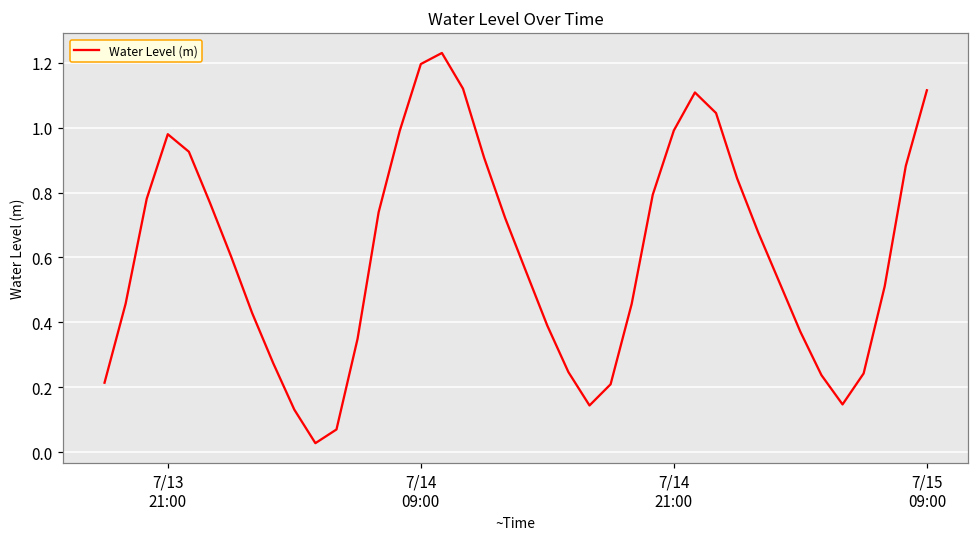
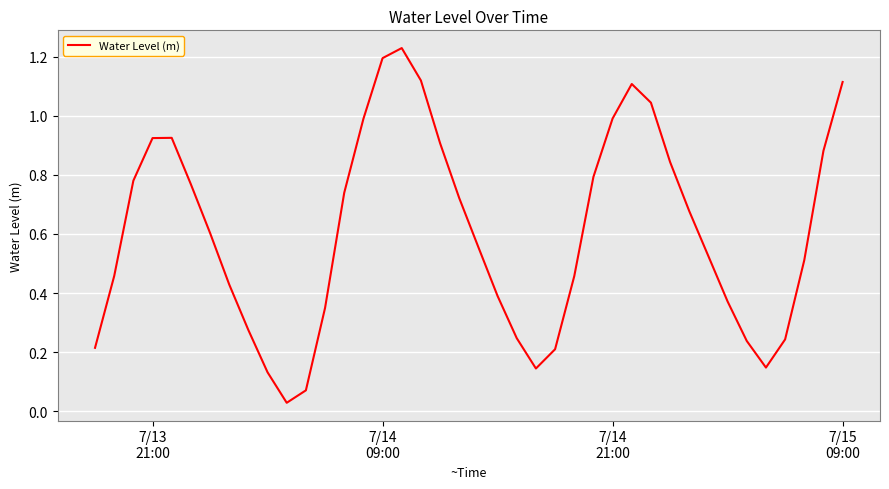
7/13 21:00: 0.98 -> 0.92
